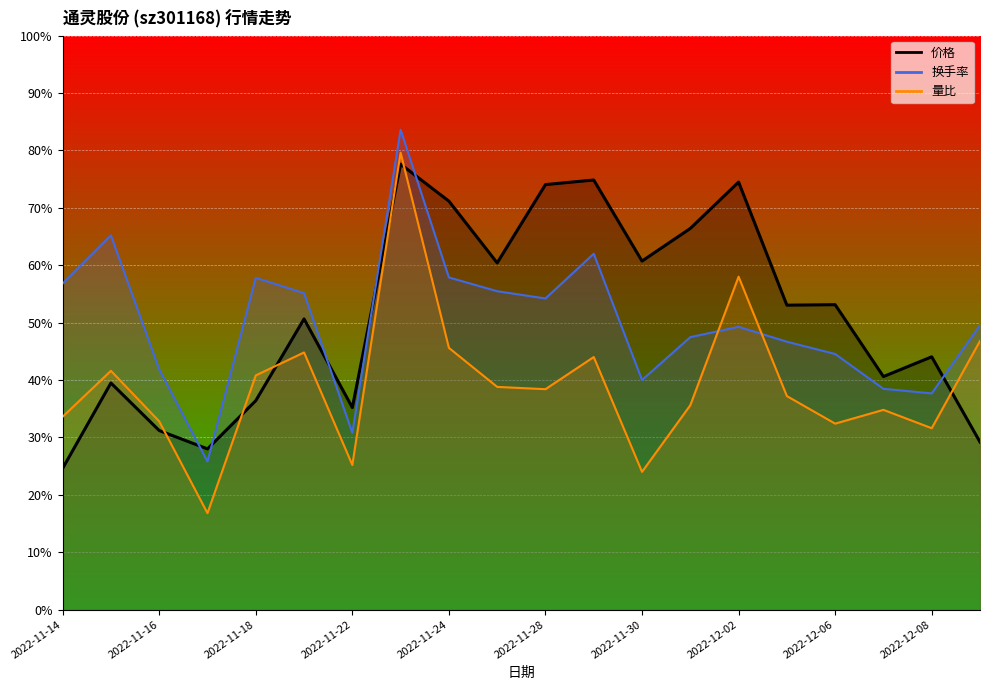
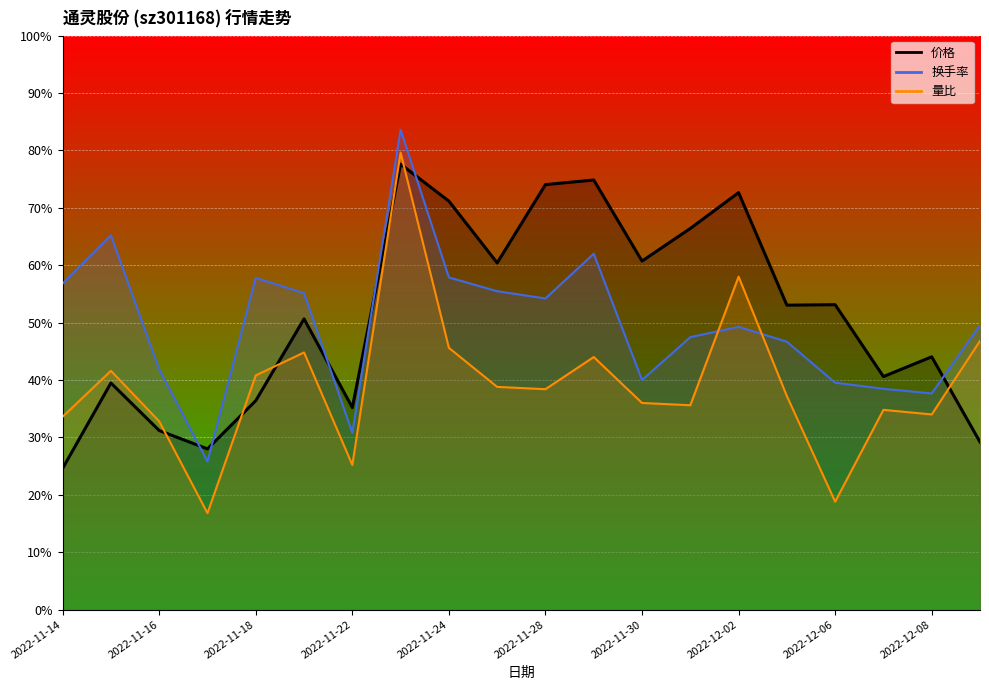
量比, 2022-11-30: 24% -> 36%
价格, 2022-12-02: 74% -> 73%
换手率, 2022-12-06: 45% -> 40%
量比, 2022-12-06: 32% -> 19%
量比, 2022-12-08: 32% -> 34%
